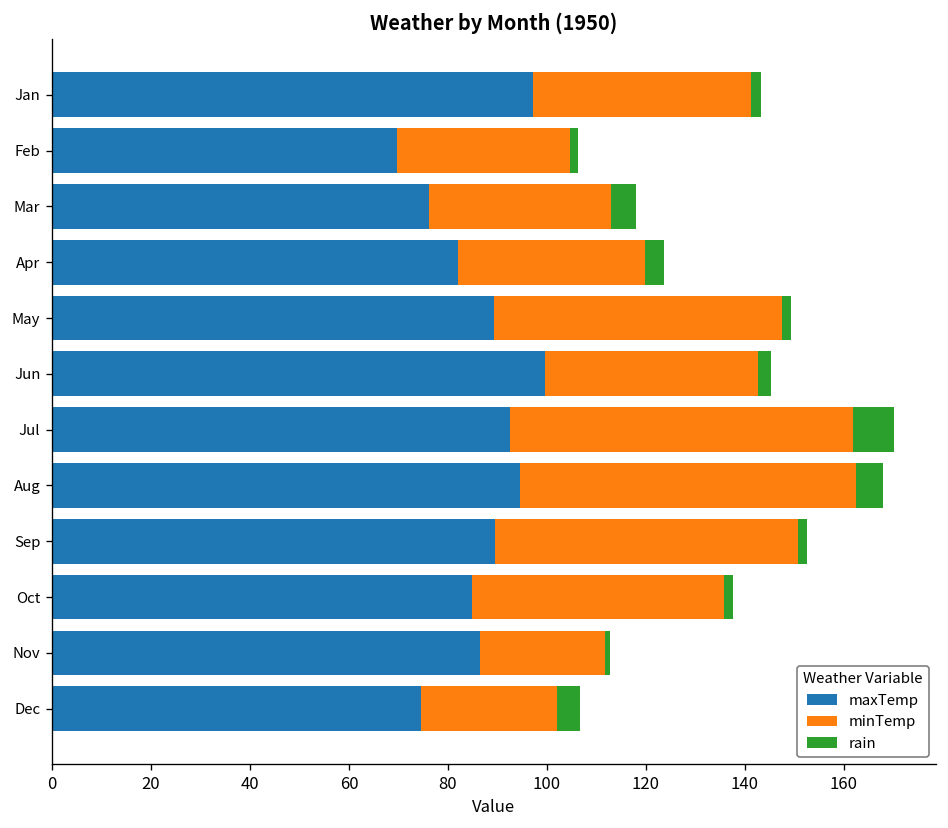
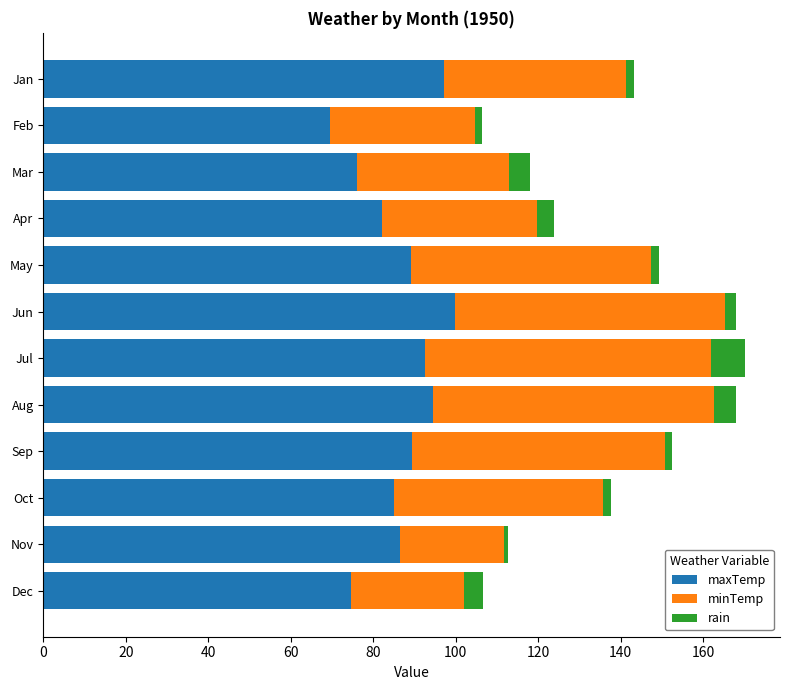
minTemp, Jun: 43 -> 66
